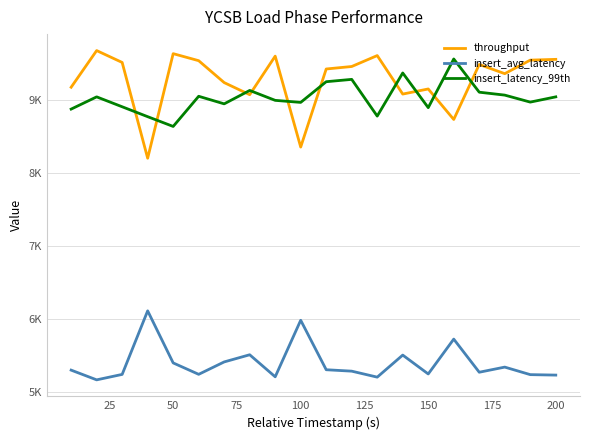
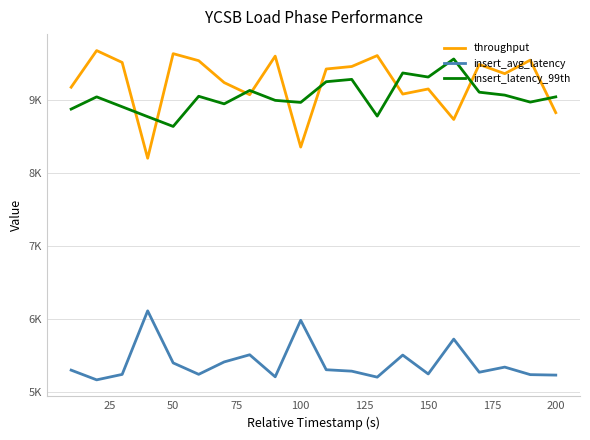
insert_latency_99th, 150: 8900 -> 9300
throughput, 200: 9600 -> 8800
